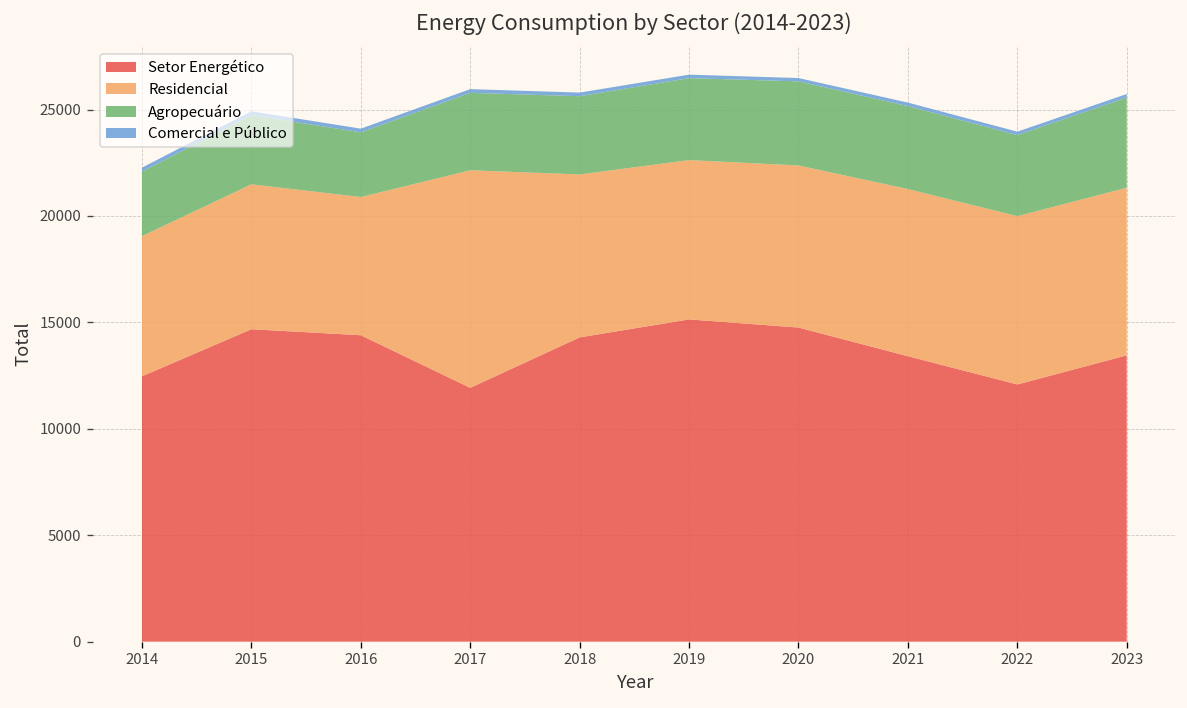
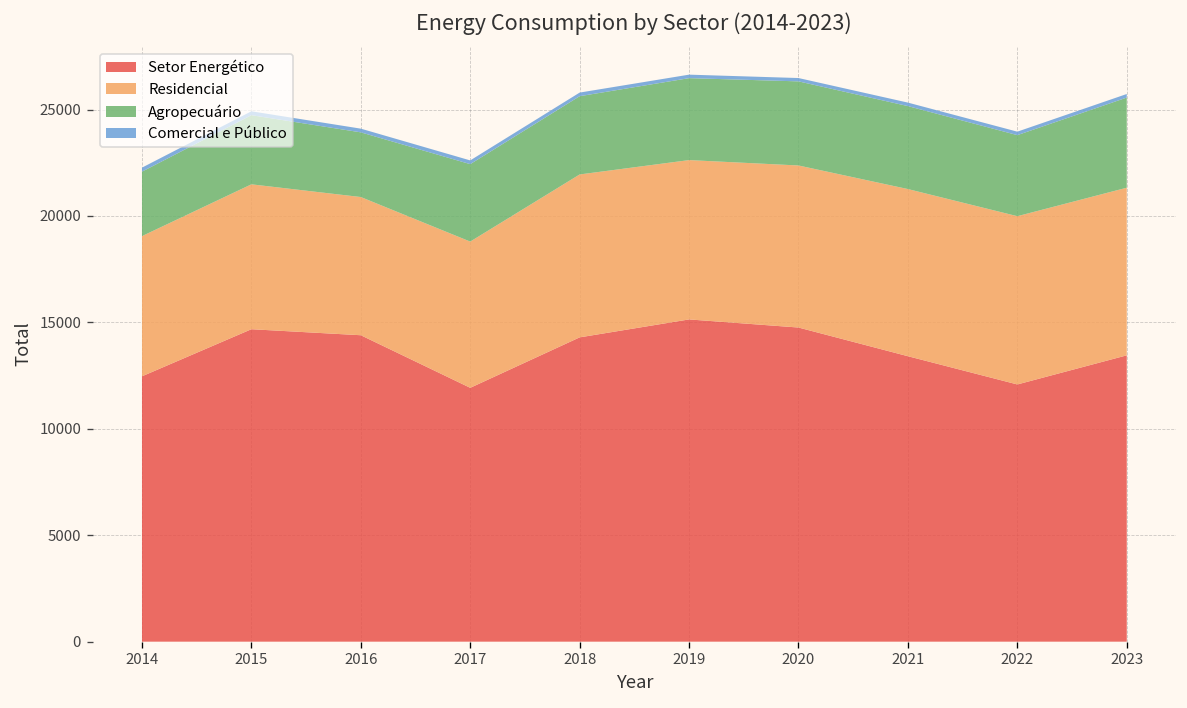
Residencial, 2017: 10200 -> 6900
